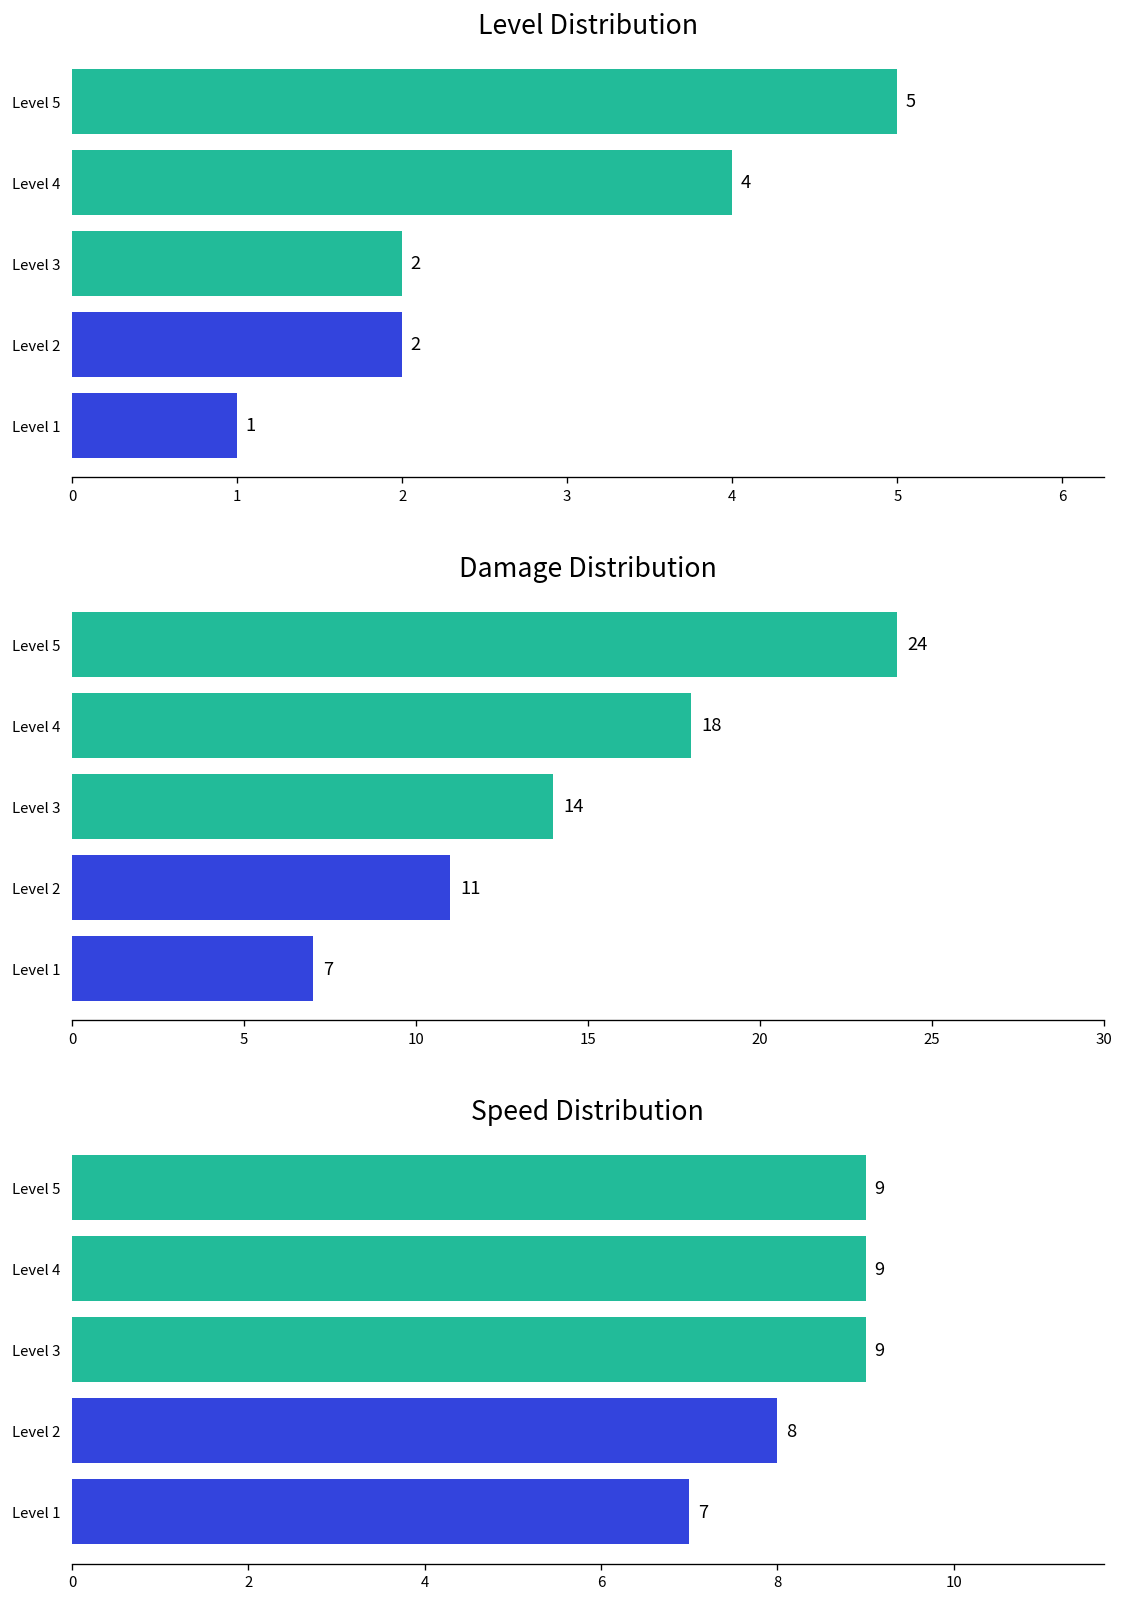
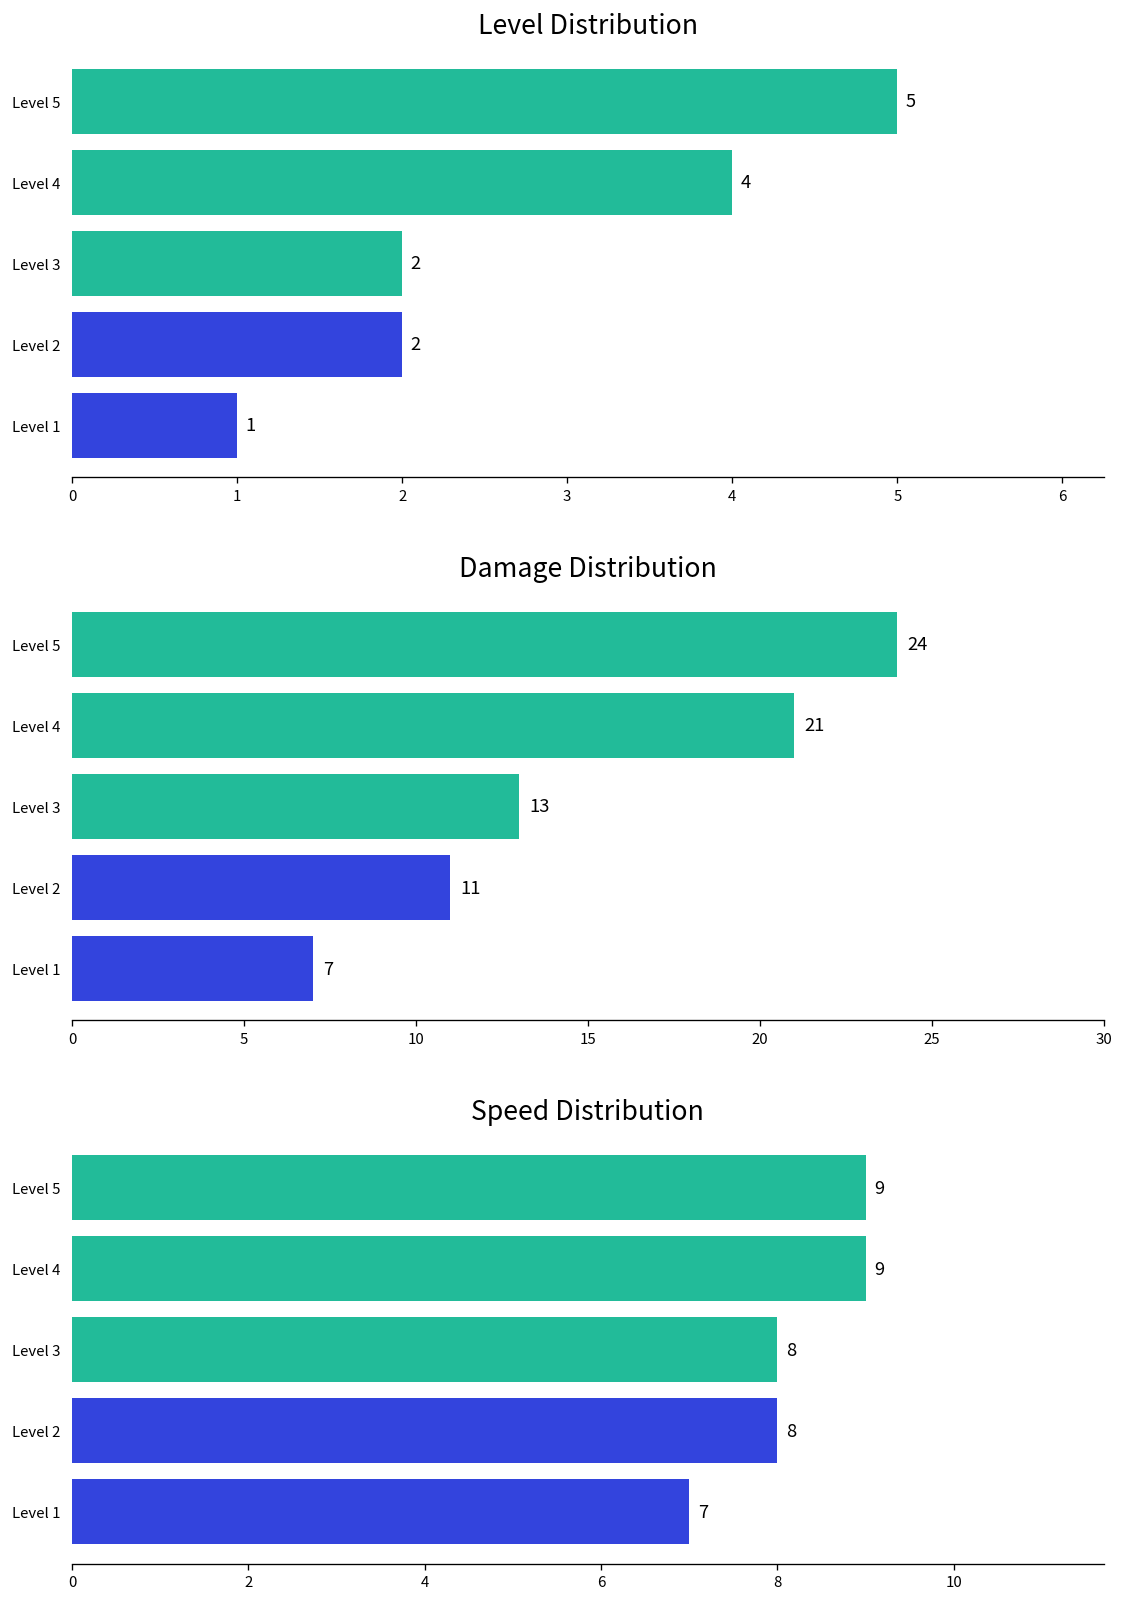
Damage Distribution, Level 4: 18 -> 21
Damage Distribution, Level 3: 14 -> 13
Speed Distribution, Level 3: 9 -> 8
